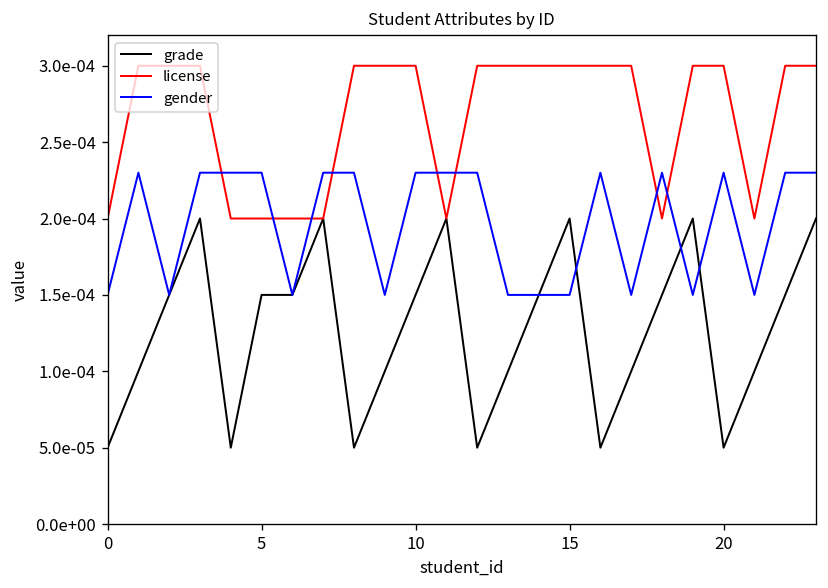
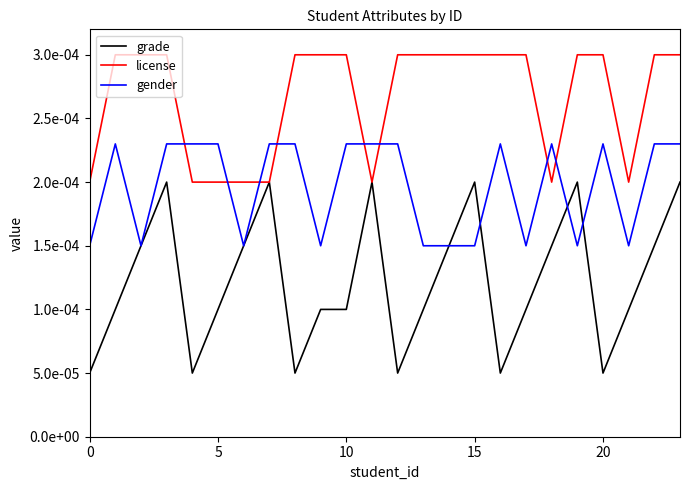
grade, 5: 0.000150 -> 0.000100
grade, 10: 0.000150 -> 0.000100
